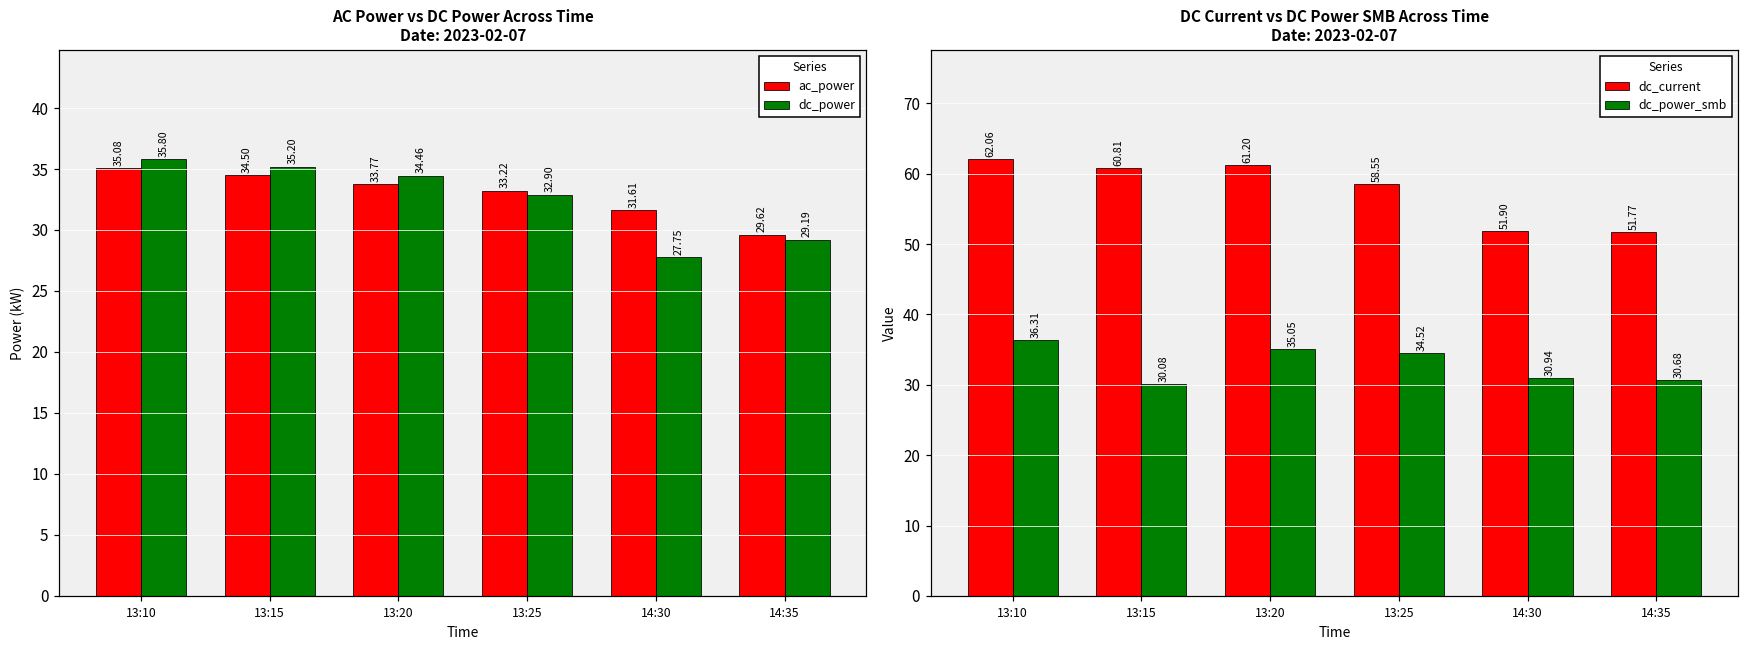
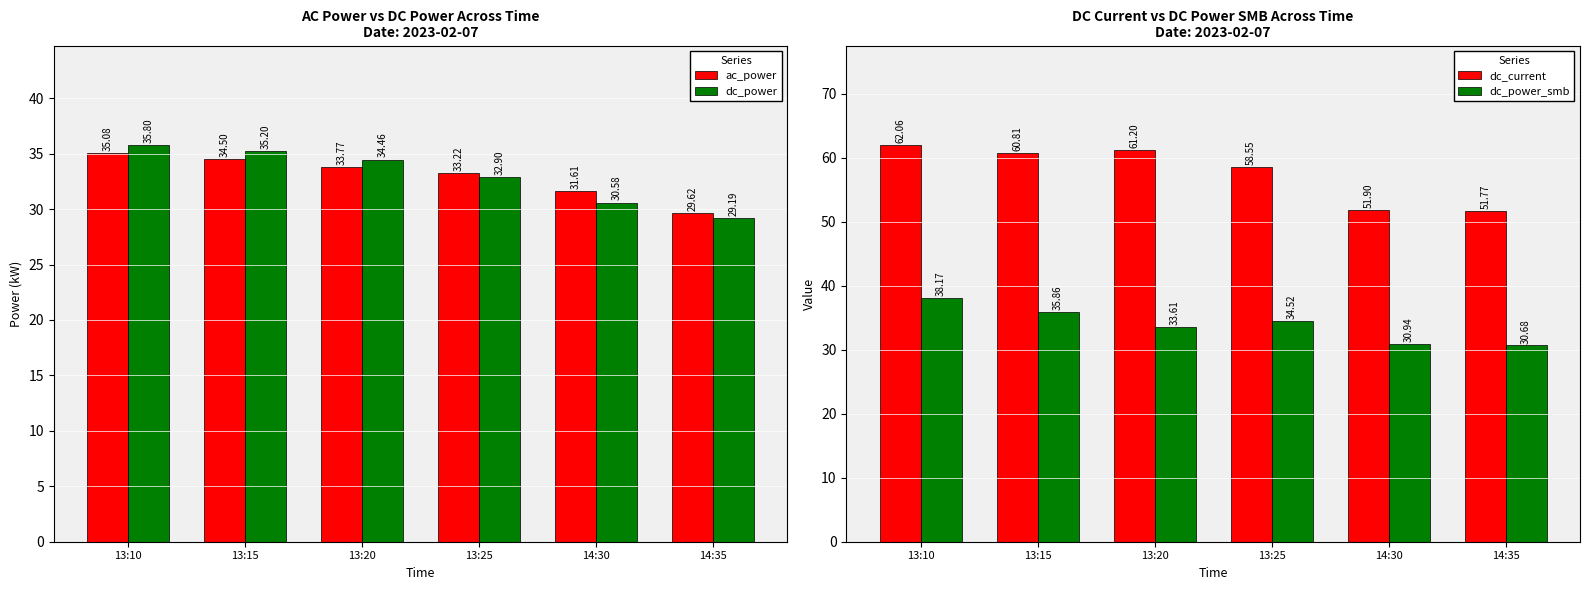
AC Power vs DC Power Across Time Date: 2023-02-07, dc_power, 14:30: 27.75 -> 30.58
DC Current vs DC Power SMB Across Time Date: 2023-02-07, dc_power_smb, 13:10: 36.31 -> 38.17
DC Current vs DC Power SMB Across Time Date: 2023-02-07, dc_power_smb, 13:15: 30.08 -> 35.86
DC Current vs DC Power SMB Across Time Date: 2023-02-07, dc_power_smb, 13:20: 35.05 -> 33.61
